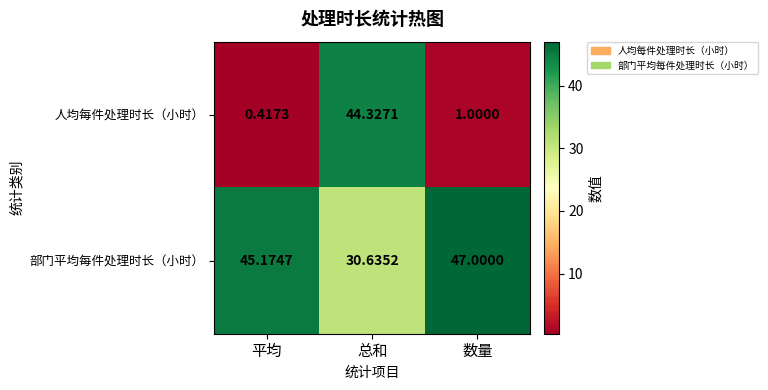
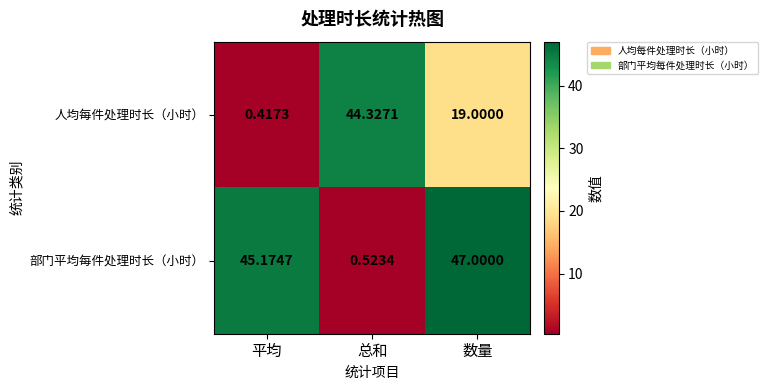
人均每件处理时长（小时）, 数量: 1.0000 -> 19.0000
部门平均每件处理时长（小时）, 总和: 30.6352 -> 0.5234
